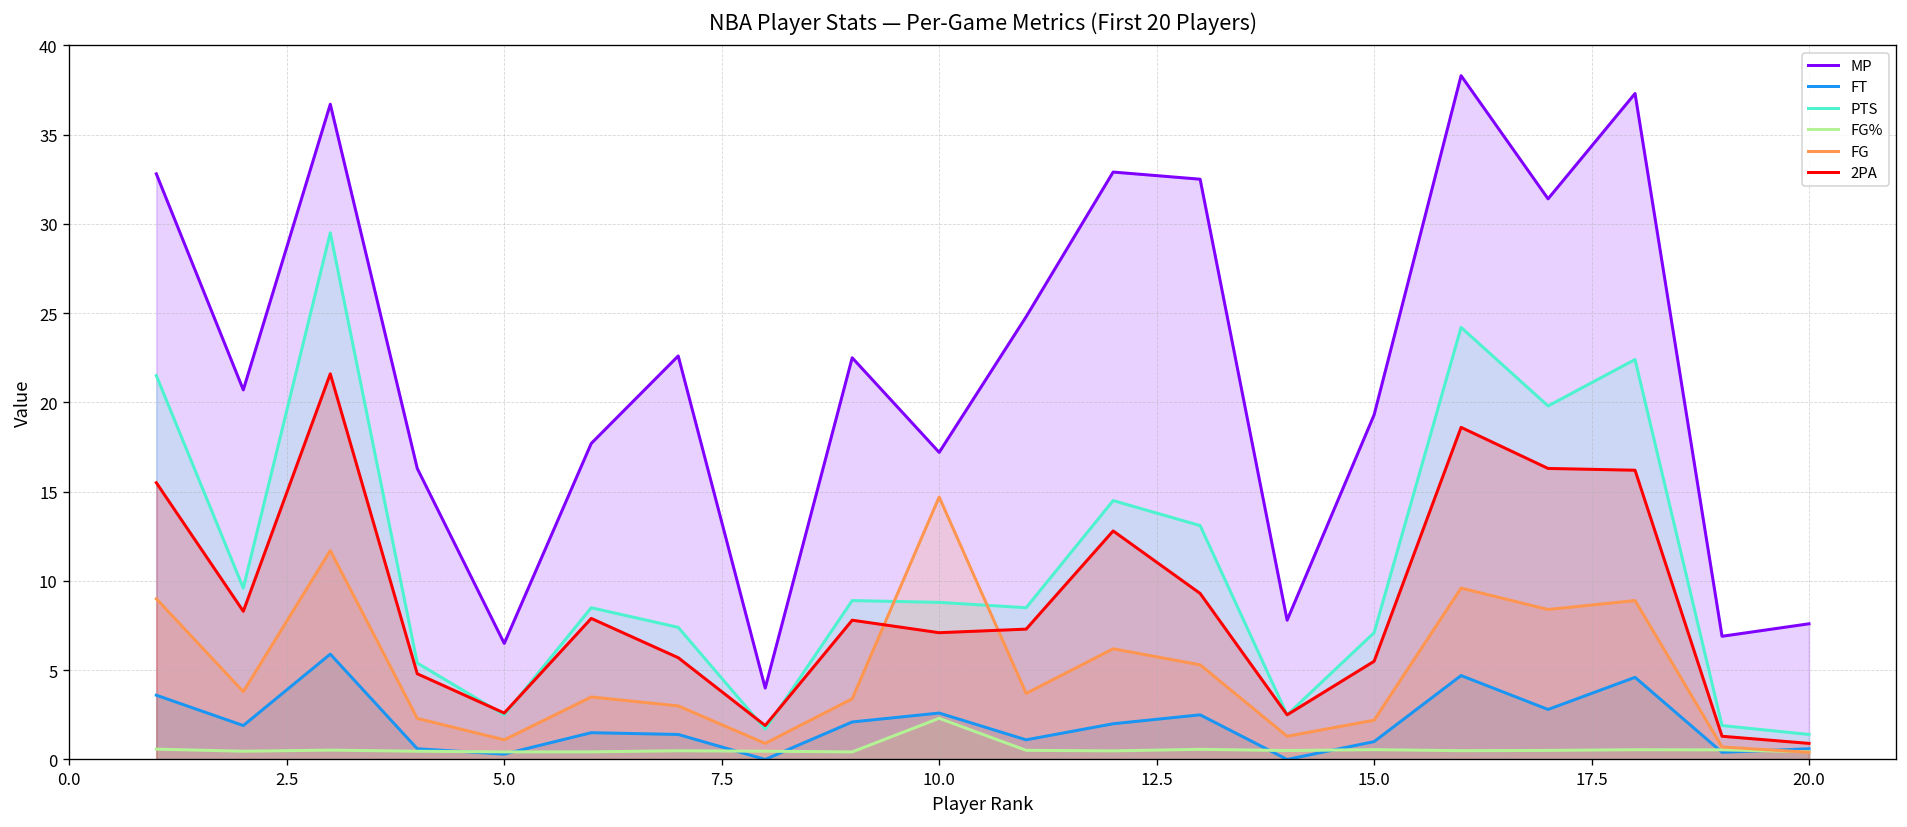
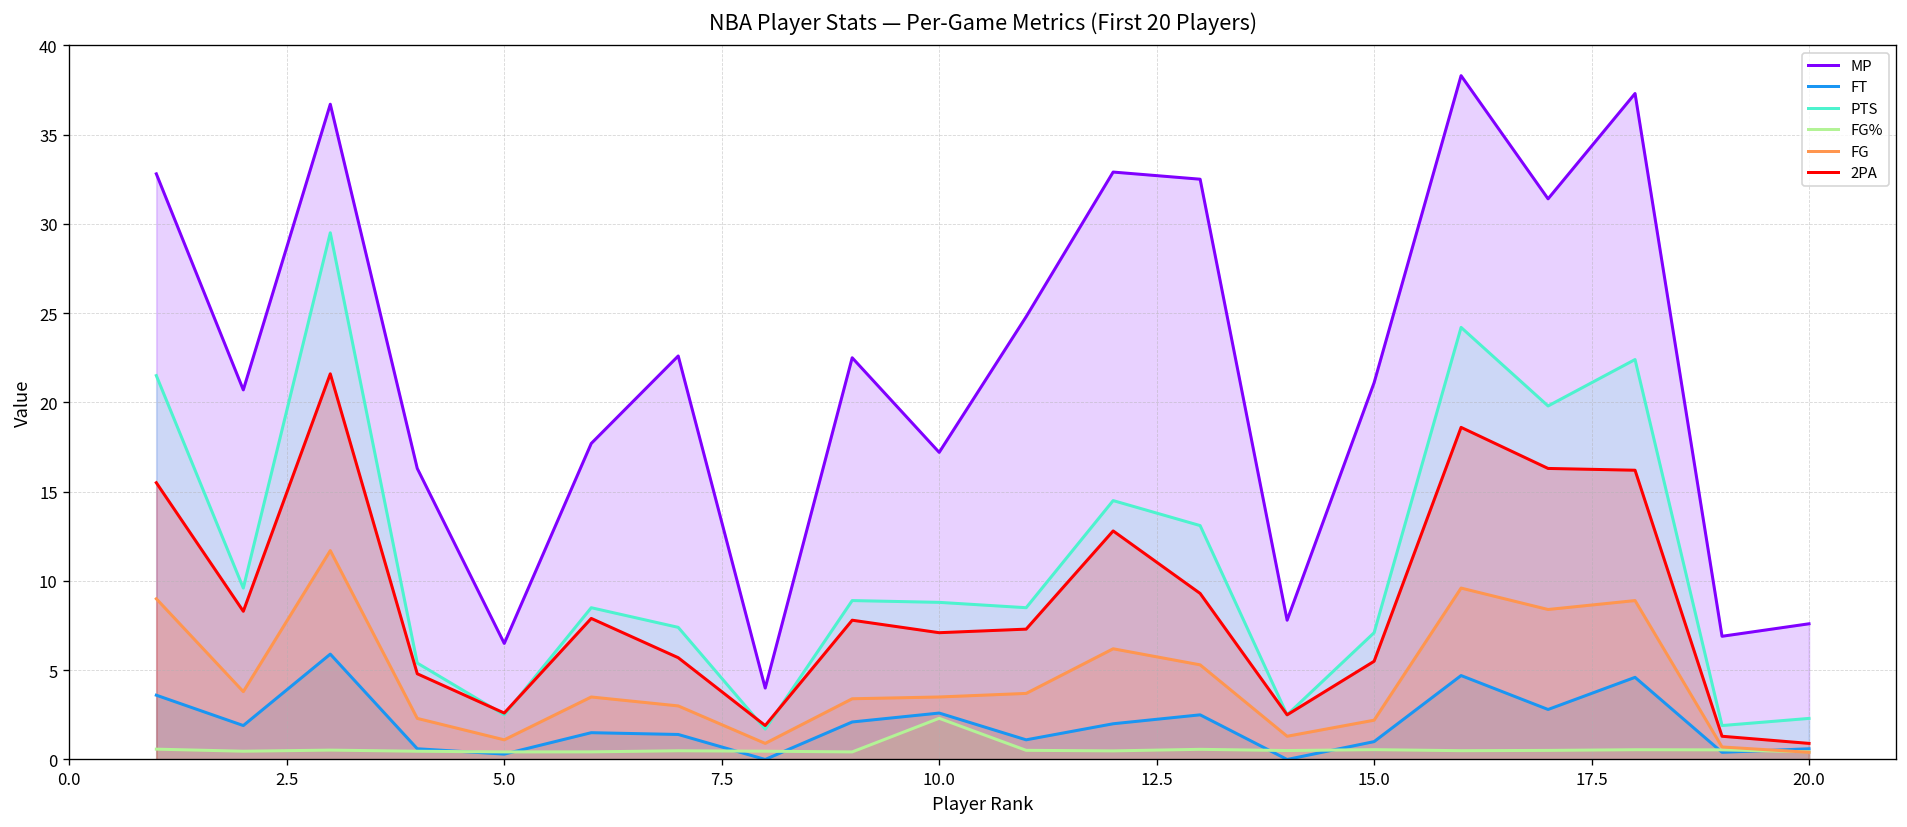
FG, 10.0: 14.7 -> 3.5
MP, 15.0: 19.3 -> 21.1
PTS, 20.0: 1.4 -> 2.3
